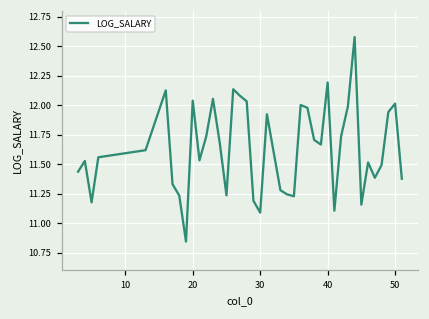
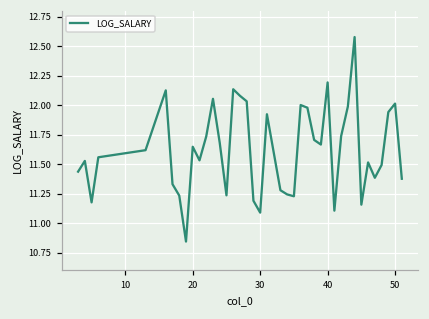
20: 12.04 -> 11.65
